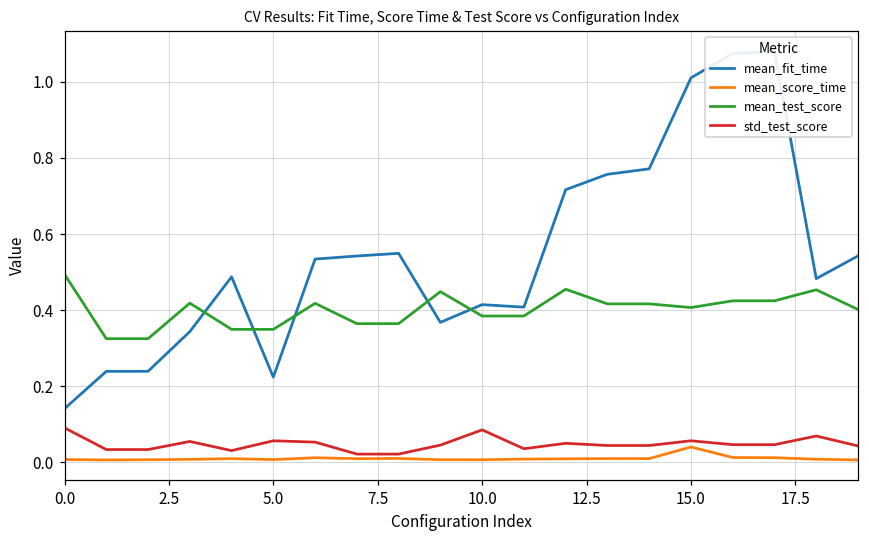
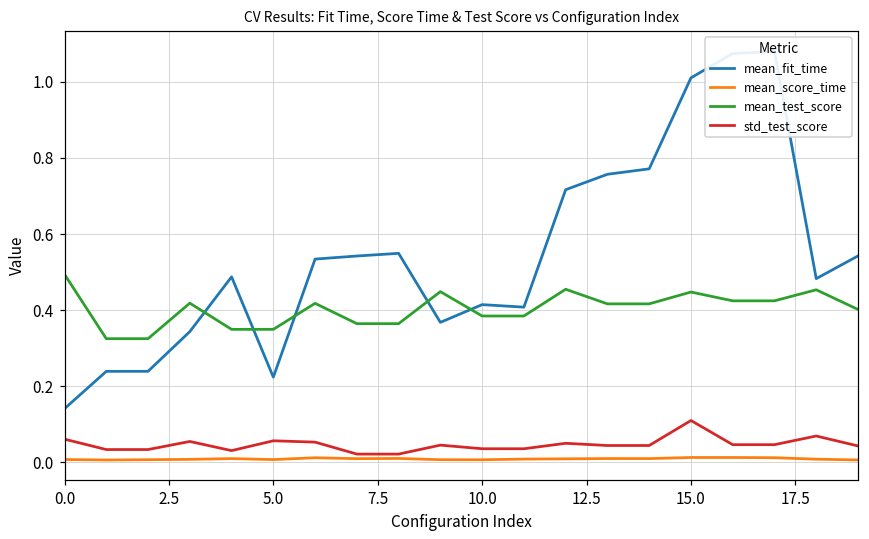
std_test_score, 0.0: 0.09 -> 0.06
std_test_score, 10.0: 0.09 -> 0.04
mean_score_time, 15.0: 0.04 -> 0.01
mean_test_score, 15.0: 0.41 -> 0.45
std_test_score, 15.0: 0.06 -> 0.11
